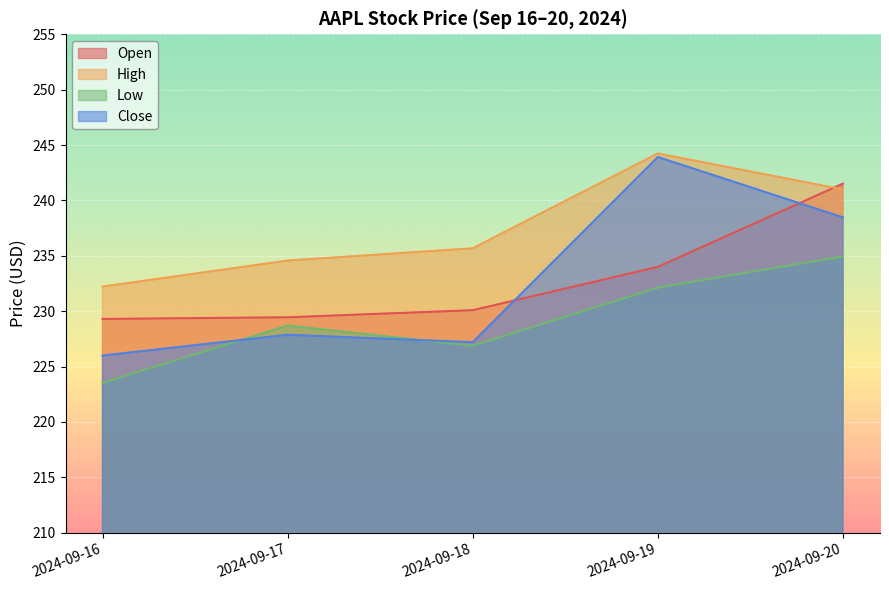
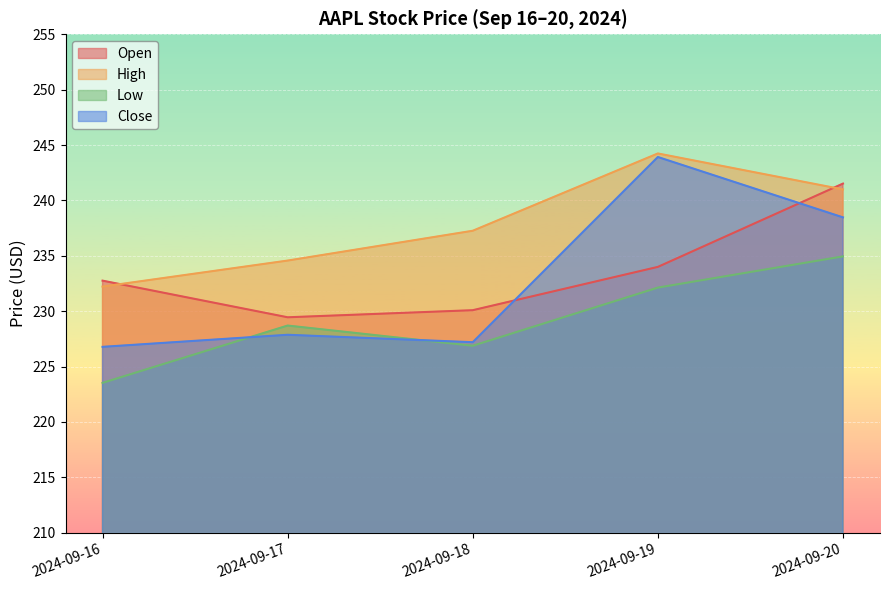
Open, 2024-09-16: 229.3 -> 232.8
Close, 2024-09-16: 226.0 -> 226.8
High, 2024-09-18: 235.7 -> 237.3
